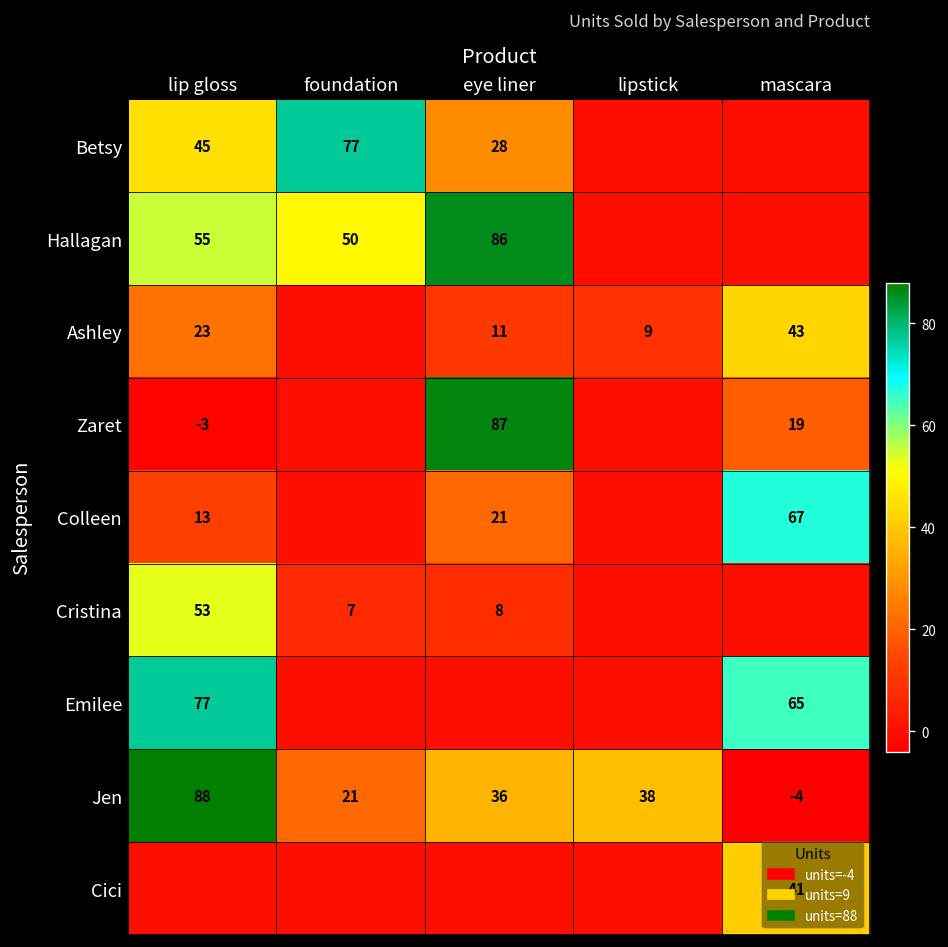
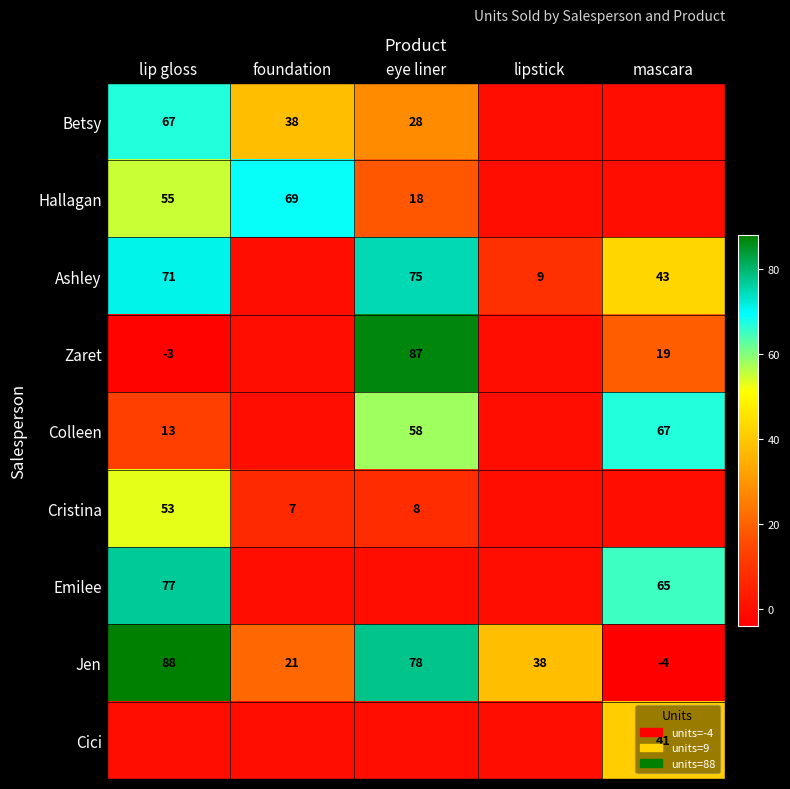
Betsy, lip gloss: 45 -> 67
Betsy, foundation: 77 -> 38
Hallagan, foundation: 50 -> 69
Hallagan, eye liner: 86 -> 18
Ashley, lip gloss: 23 -> 71
Ashley, eye liner: 11 -> 75
Colleen, eye liner: 21 -> 58
Jen, eye liner: 36 -> 78
